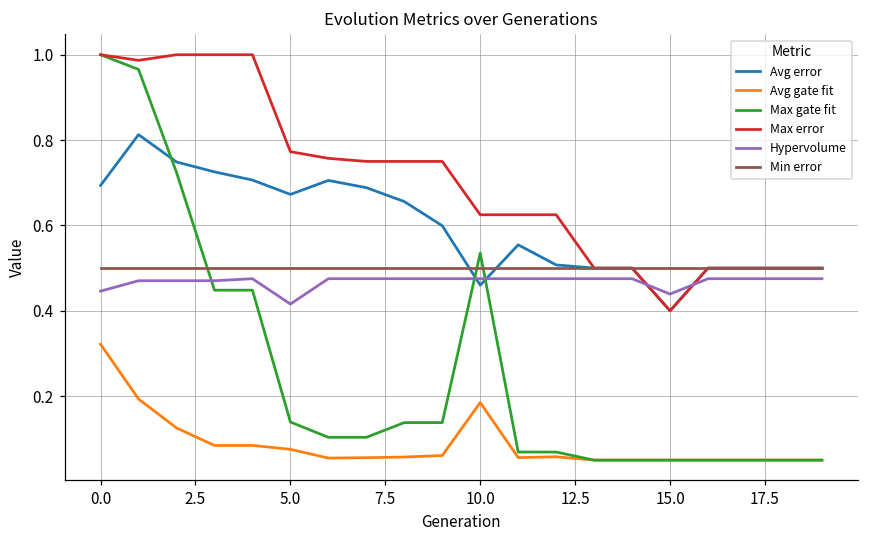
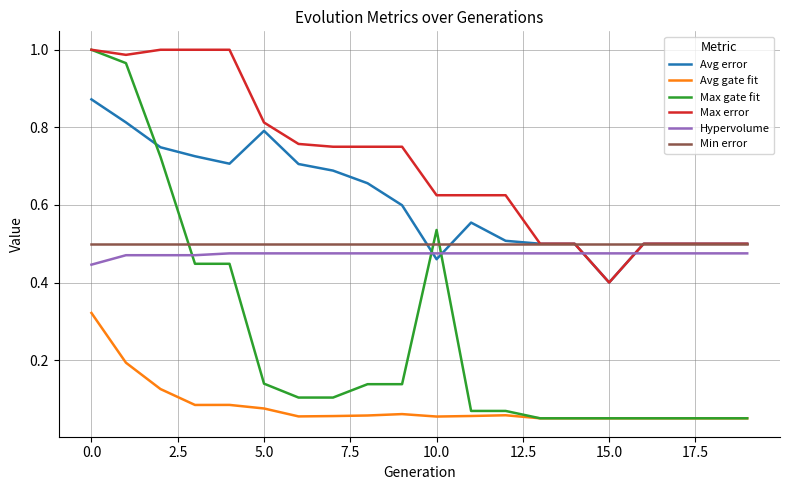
Avg error, 0.0: 0.69 -> 0.87
Avg error, 5.0: 0.67 -> 0.79
Max error, 5.0: 0.77 -> 0.81
Hypervolume, 5.0: 0.42 -> 0.48
Avg gate fit, 10.0: 0.18 -> 0.05
Hypervolume, 15.0: 0.44 -> 0.48
